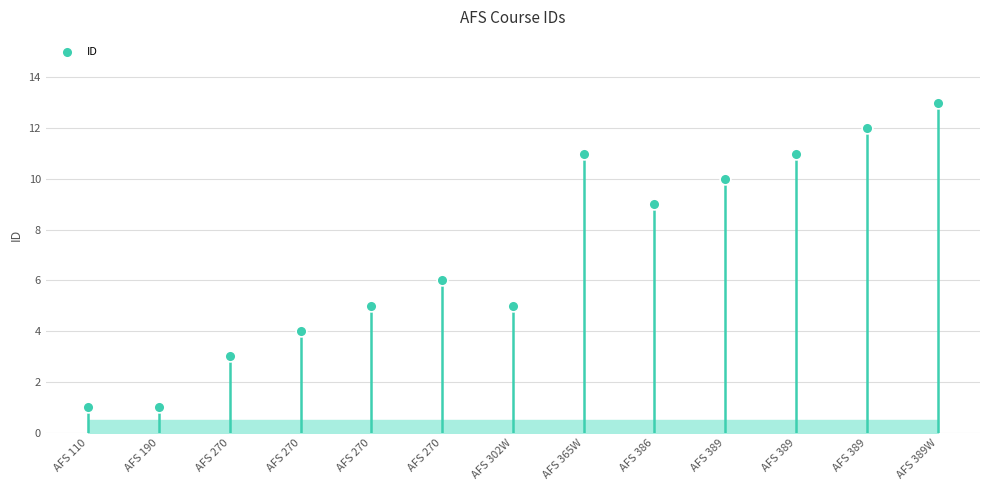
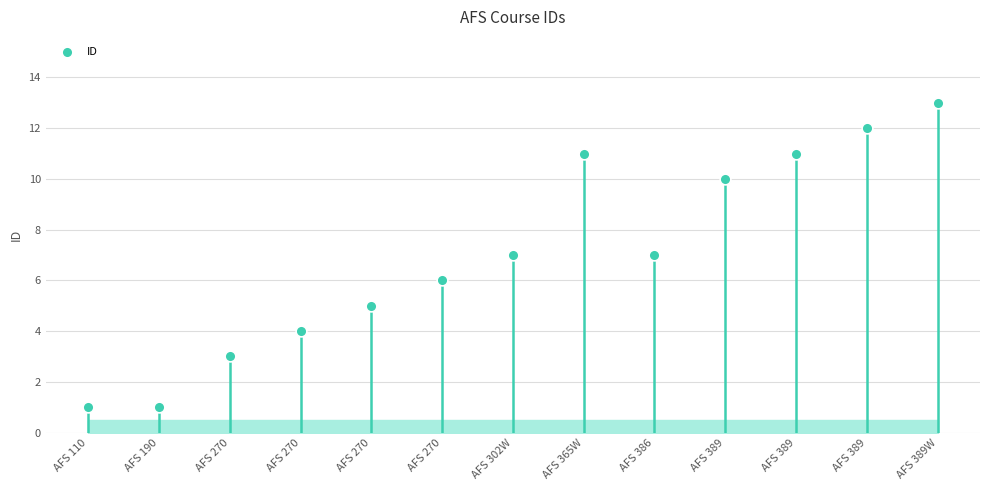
ID, AFS 302W: 5 -> 7
ID, AFS 386: 9 -> 7
